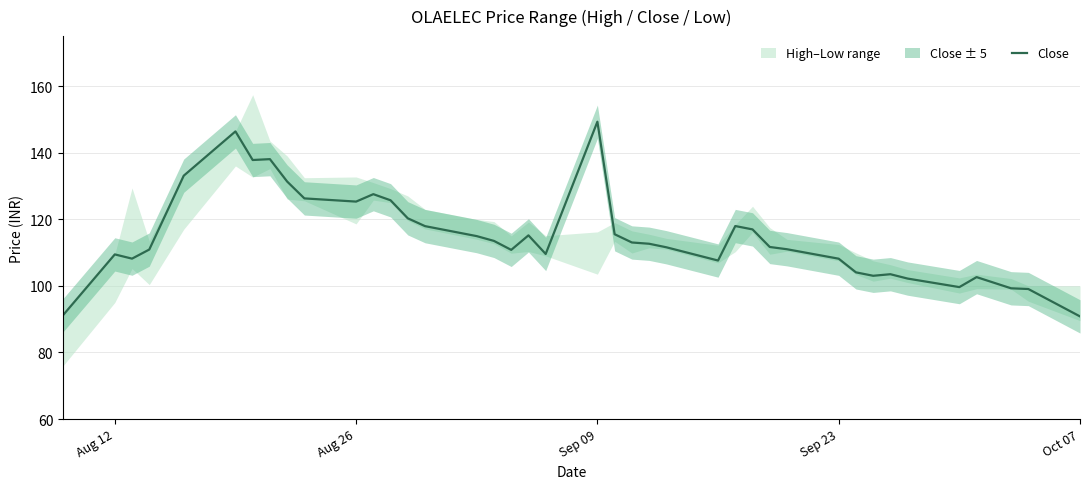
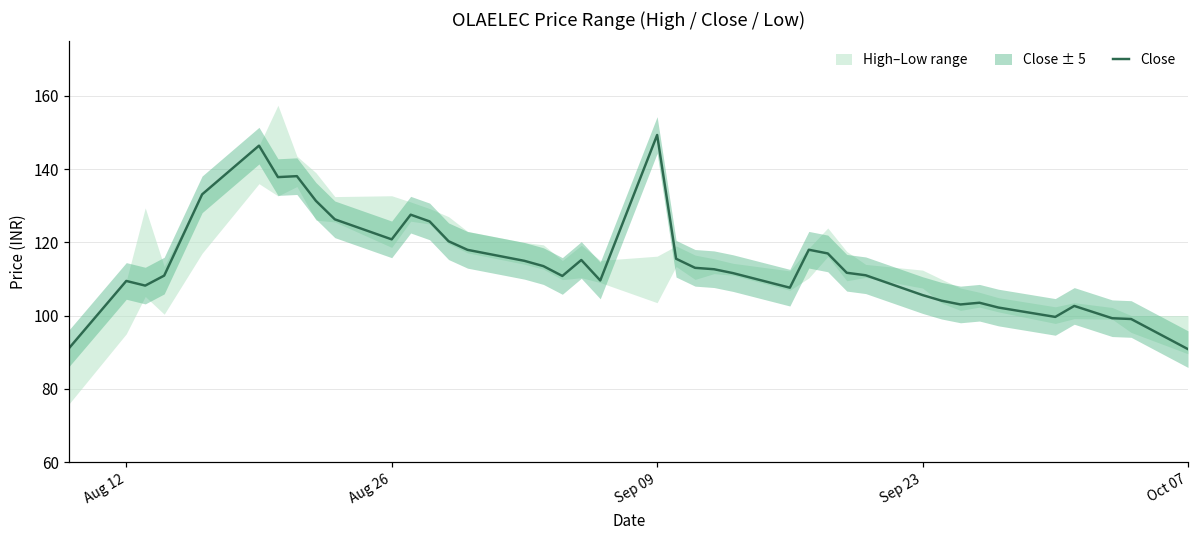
Close, Aug 26: 125 -> 121
Close, Sep 23: 108 -> 106
